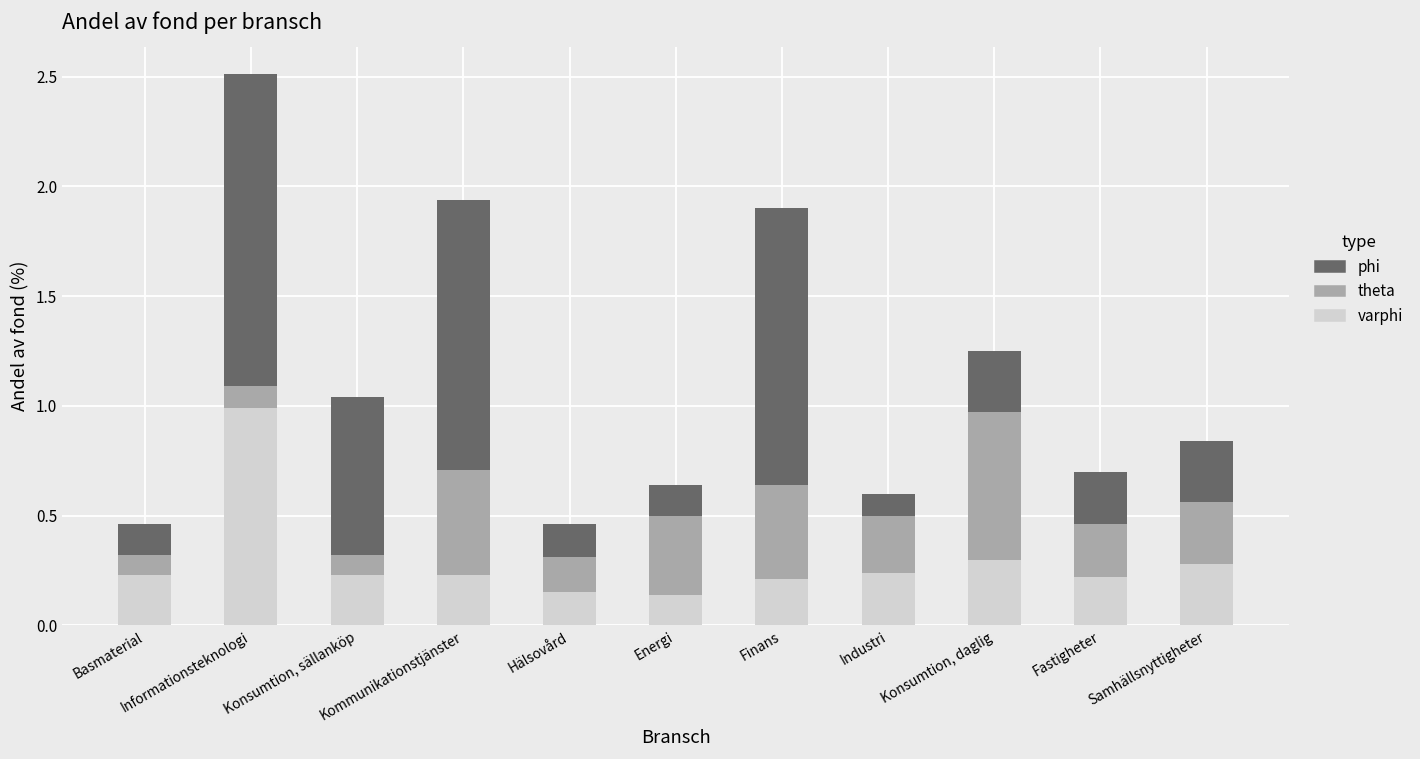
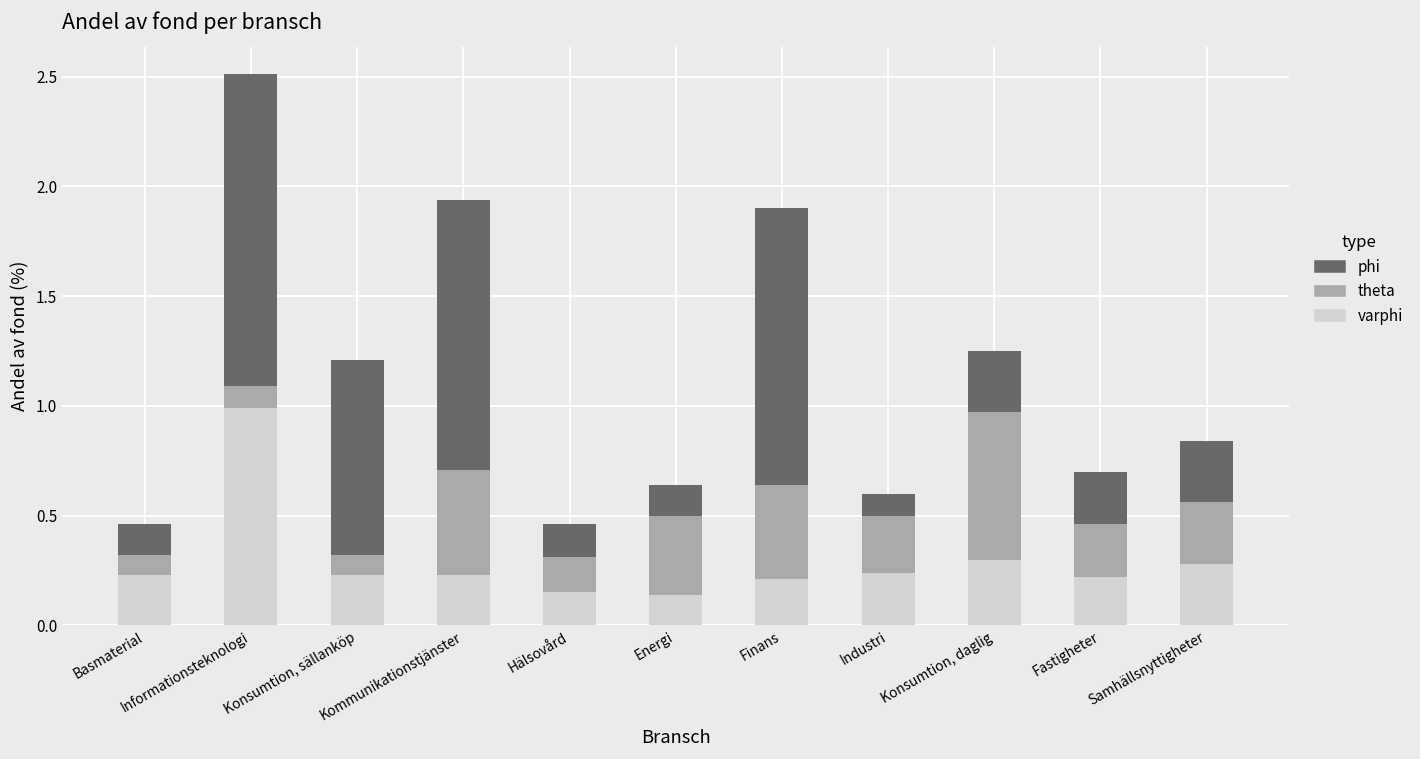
phi, Konsumtion, sällanköp: 0.72 -> 0.89
